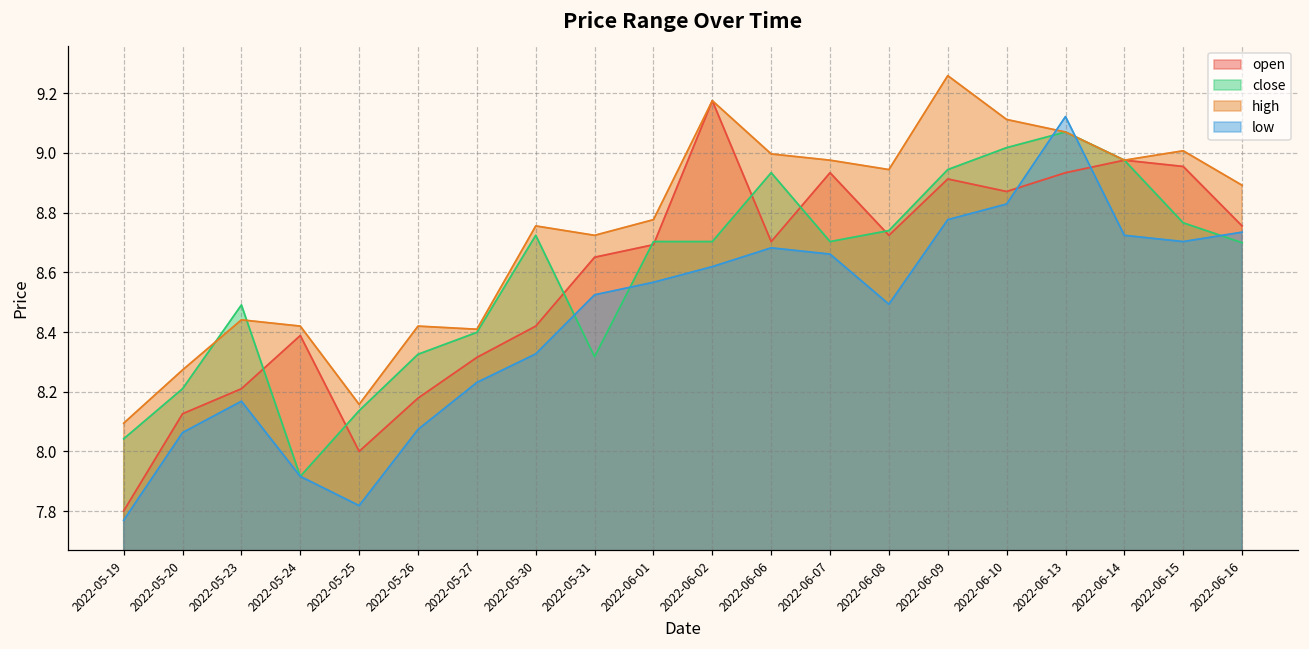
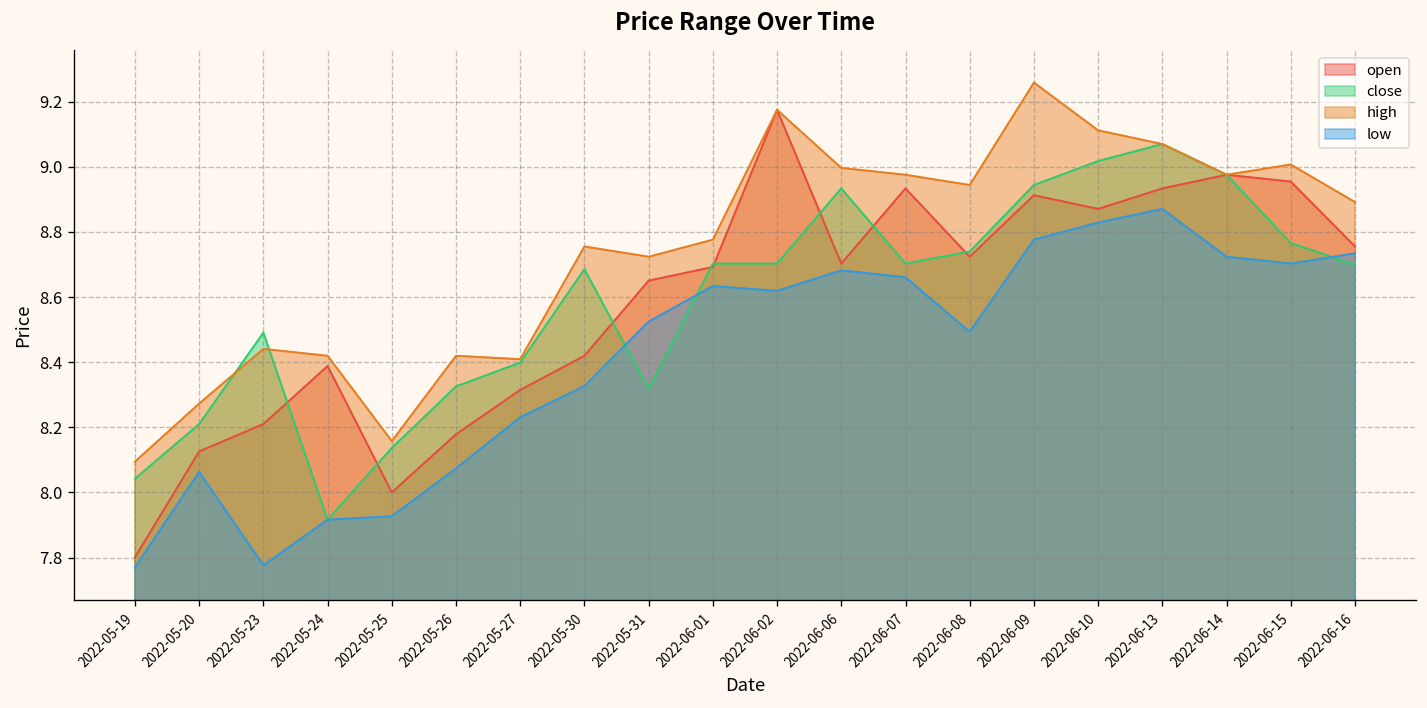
low, 2022-05-23: 8.17 -> 7.78
low, 2022-05-25: 7.82 -> 7.93
close, 2022-05-30: 8.72 -> 8.69
low, 2022-06-01: 8.57 -> 8.63
low, 2022-06-13: 9.12 -> 8.87
